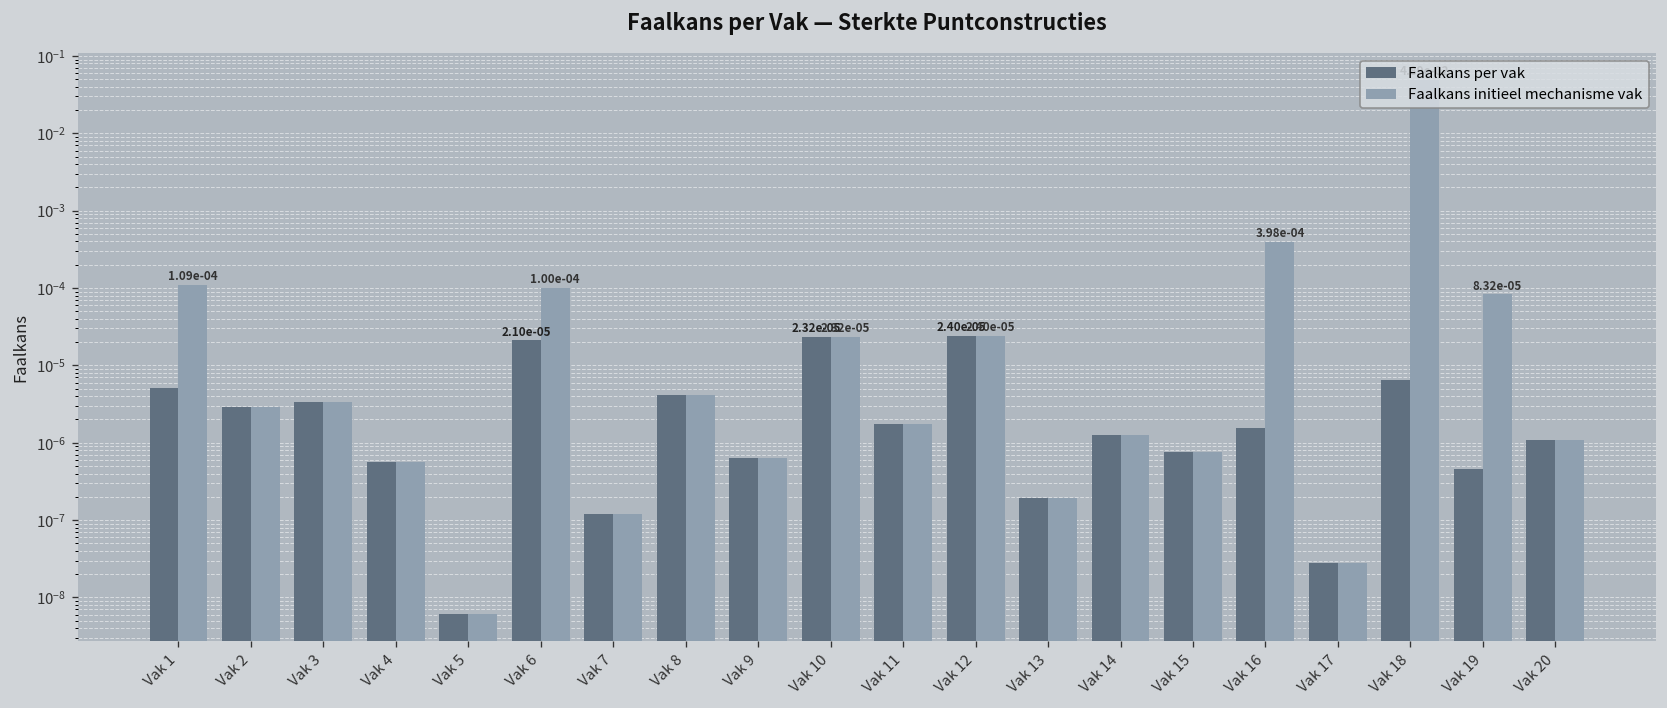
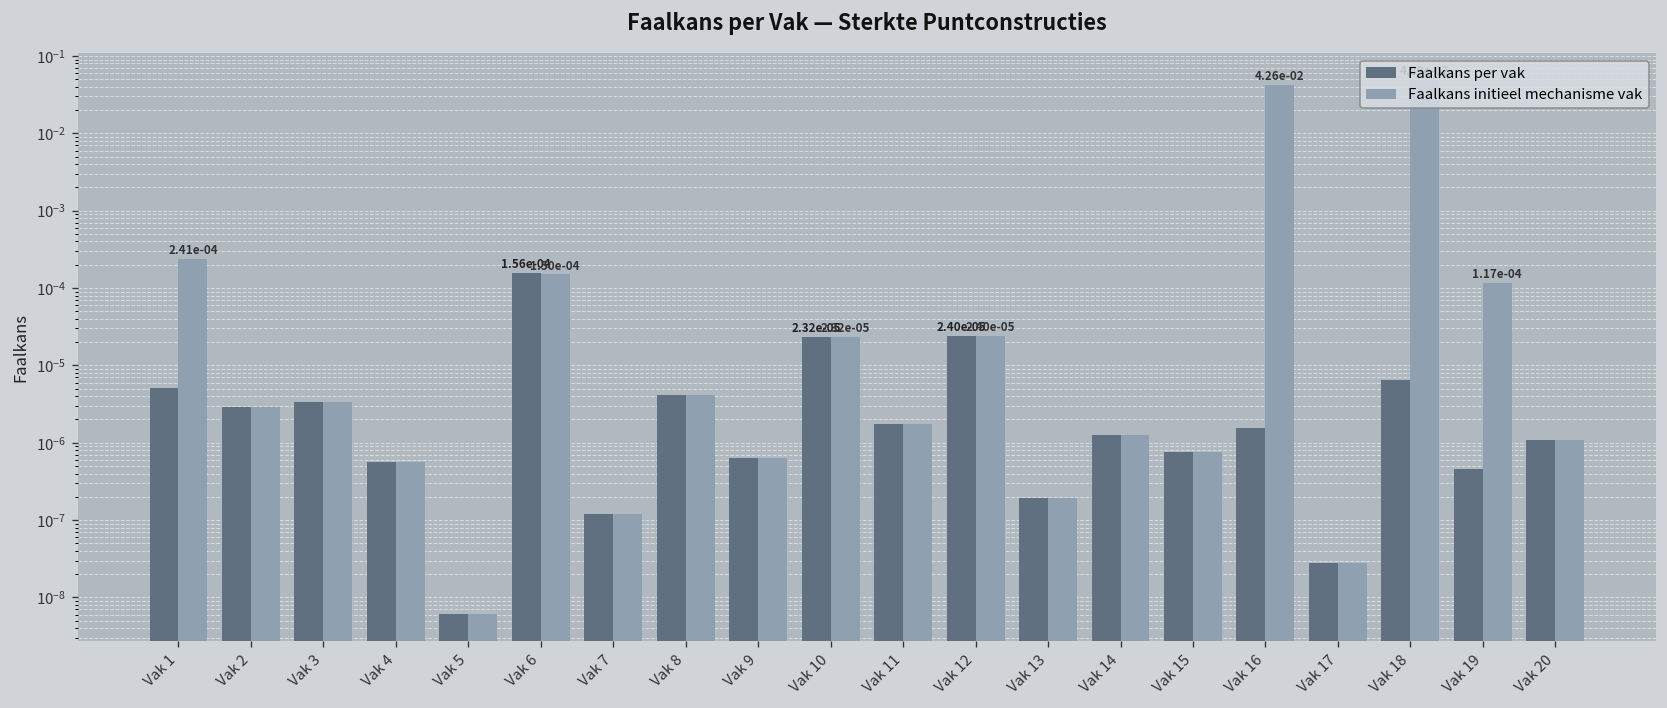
Faalkans initieel mechanisme vak, Vak 1: 1.09e-04 -> 2.41e-04
Faalkans per vak, Vak 6: 2.10e-05 -> 1.56e-04
Faalkans initieel mechanisme vak, Vak 6: 1.00e-04 -> 1.50e-04
Faalkans initieel mechanisme vak, Vak 16: 3.98e-04 -> 4.26e-02
Faalkans initieel mechanisme vak, Vak 19: 8.32e-05 -> 1.17e-04
